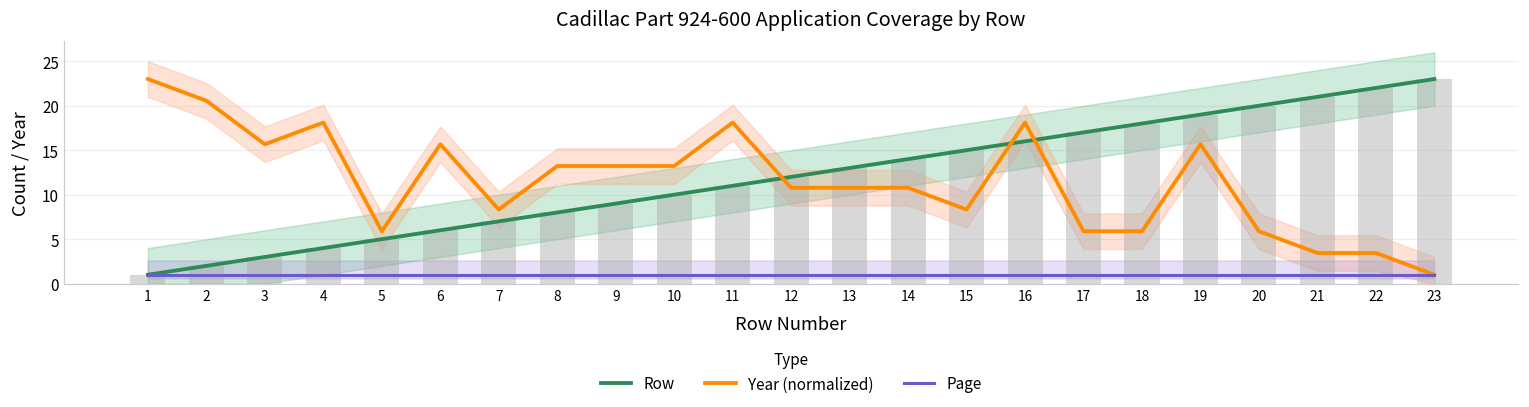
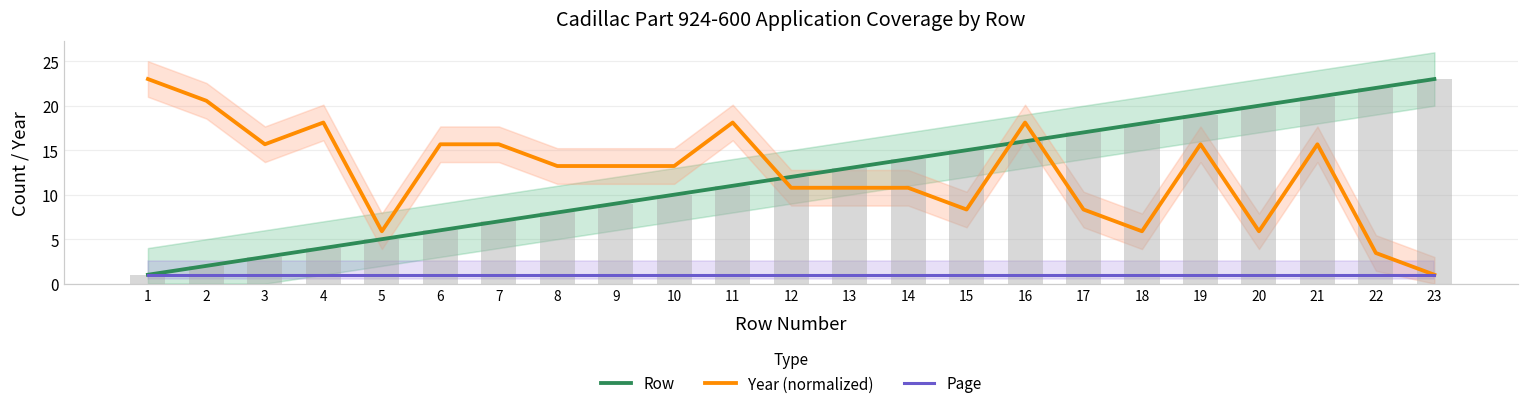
Year (normalized), 7: 8 -> 16
Year (normalized), 17: 6 -> 8
Year (normalized), 21: 3 -> 16
